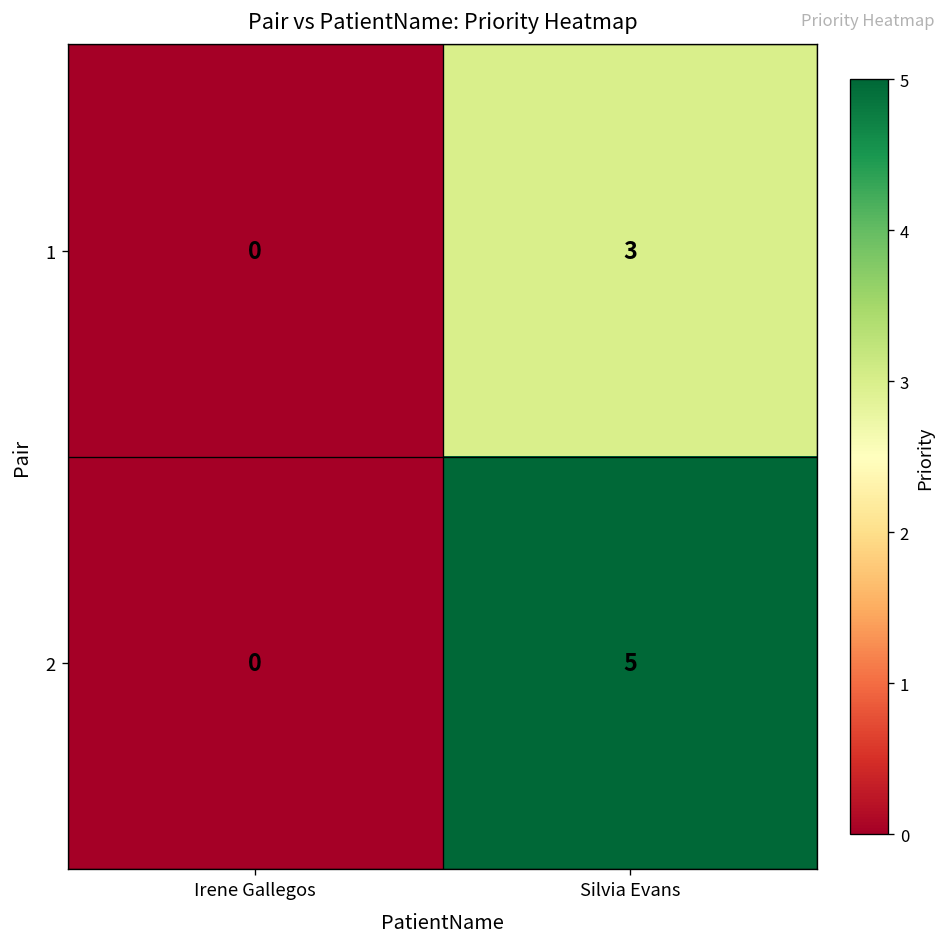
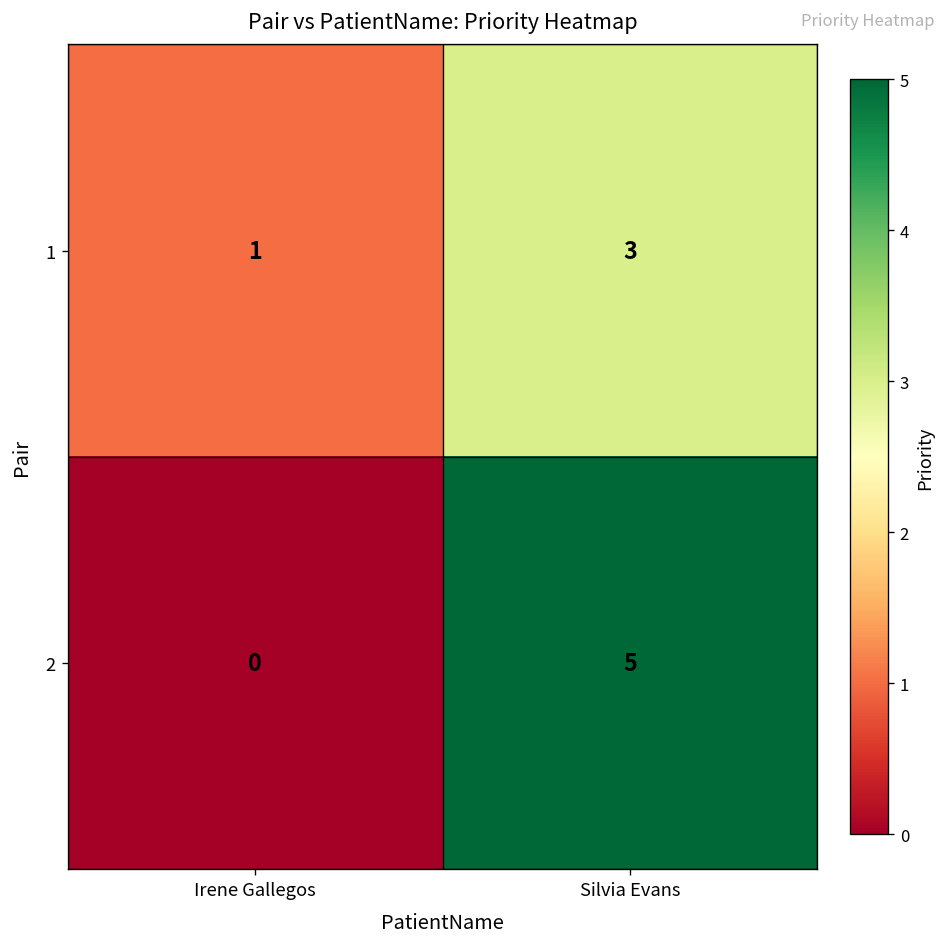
1, Irene Gallegos: 0 -> 1
